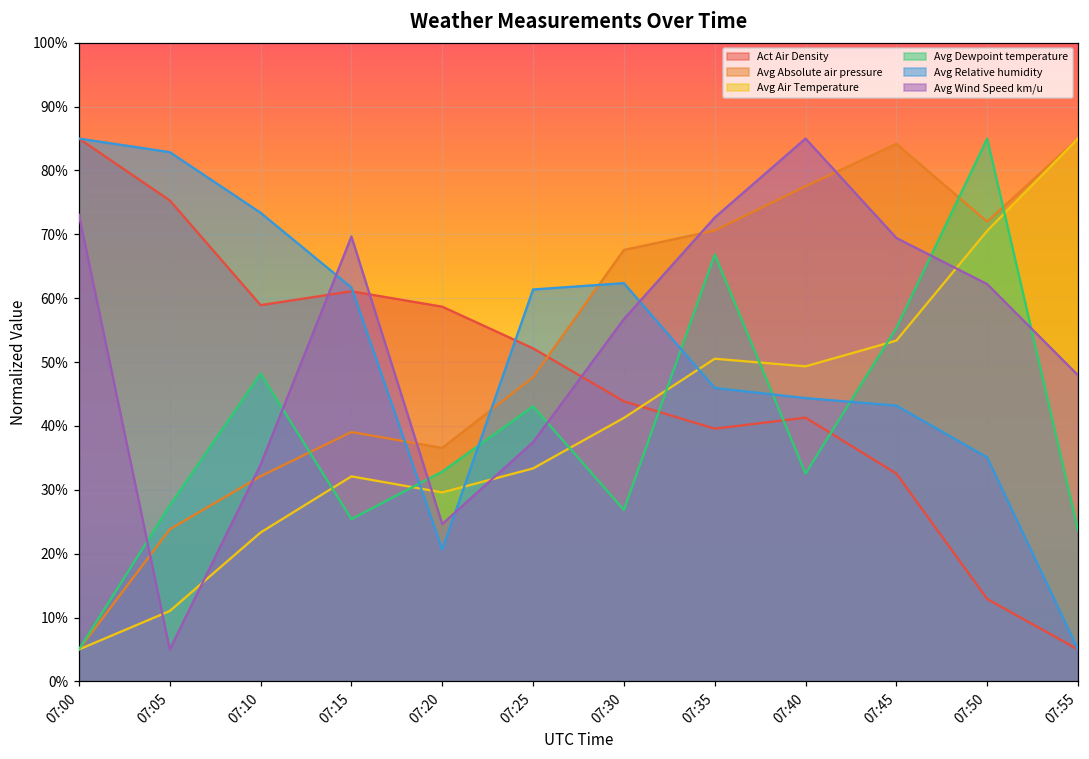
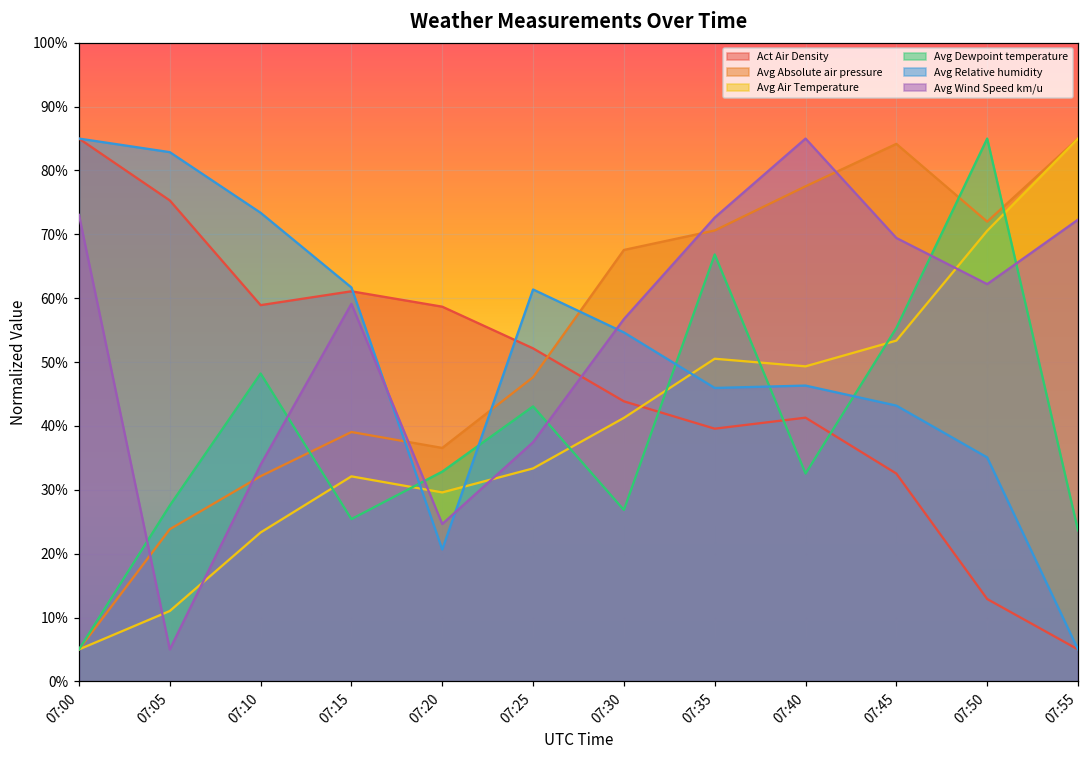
Avg Wind Speed km/u, 07:15: 70% -> 59%
Avg Relative humidity, 07:30: 62% -> 55%
Avg Relative humidity, 07:40: 44% -> 46%
Avg Wind Speed km/u, 07:55: 48% -> 72%
